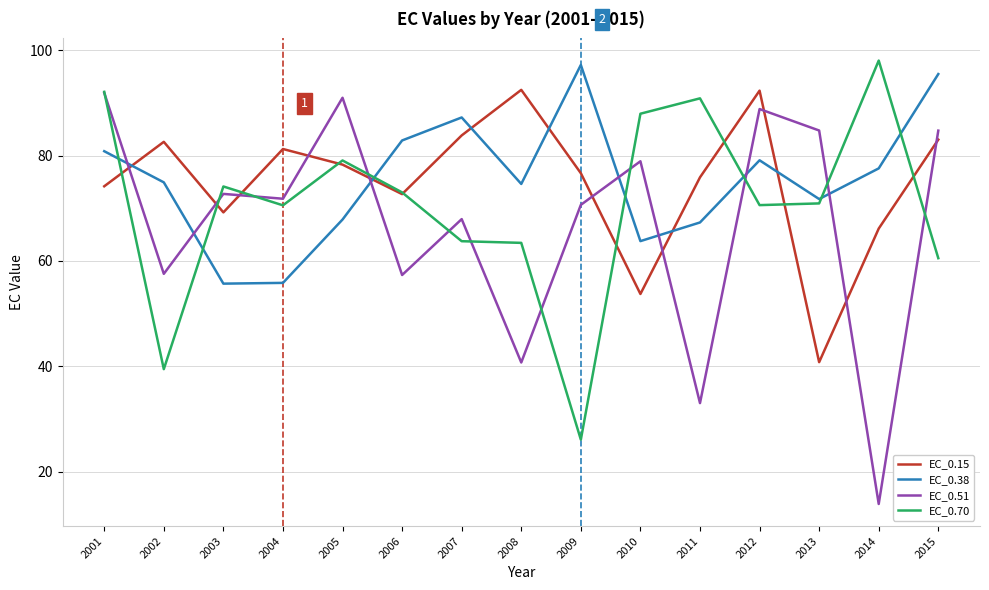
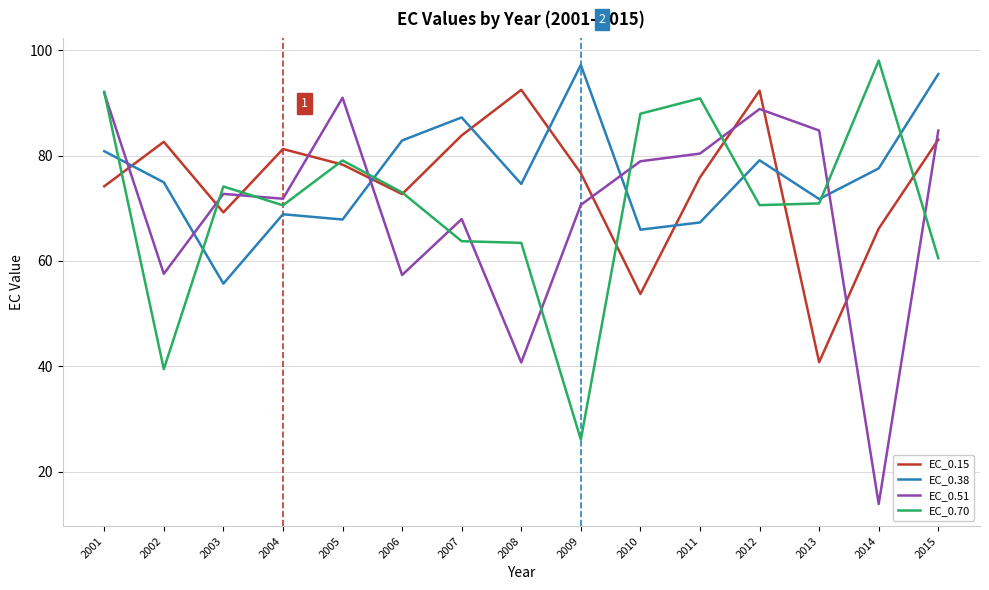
EC_0.38, 2004: 56 -> 69
EC_0.38, 2010: 64 -> 66
EC_0.51, 2011: 33 -> 80
